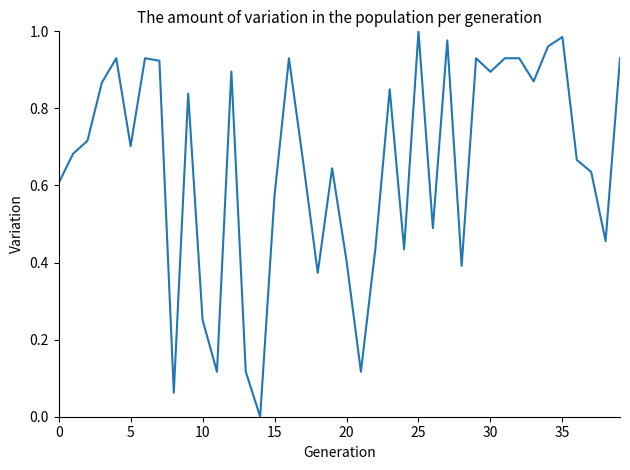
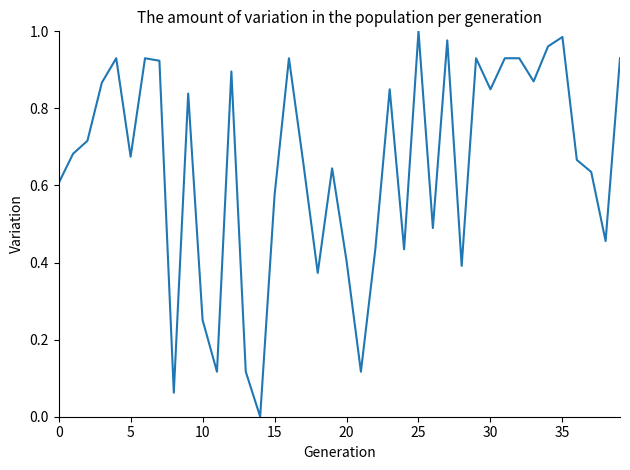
5: 0.70 -> 0.67
30: 0.89 -> 0.85
